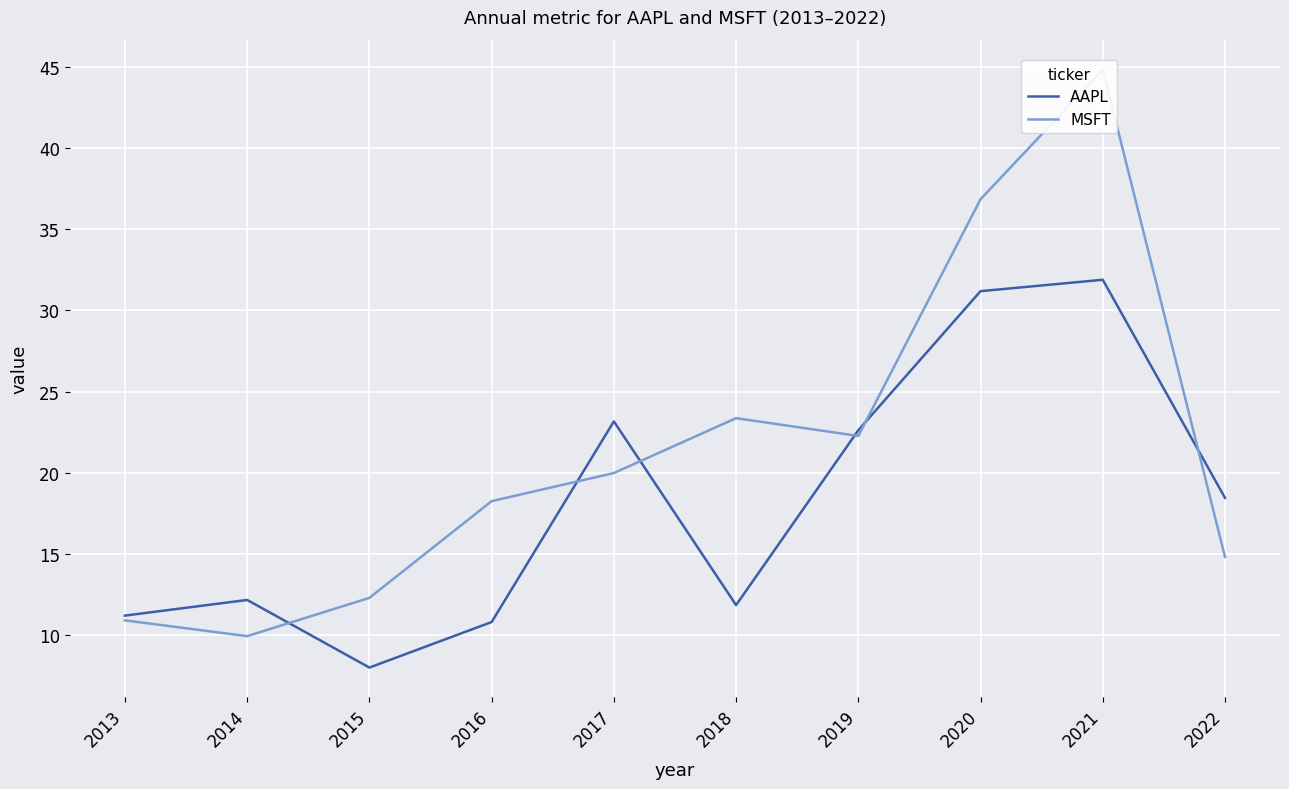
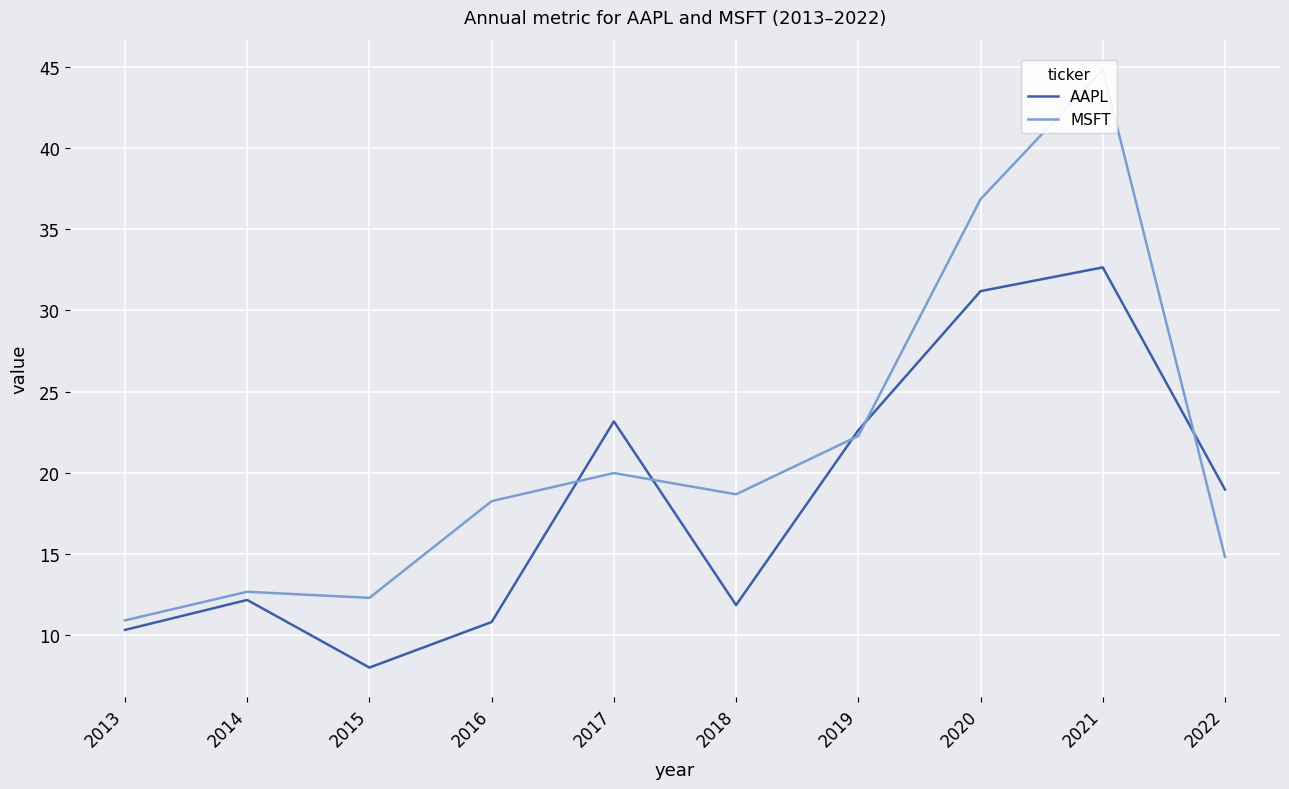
AAPL, 2013: 11.2 -> 10.3
MSFT, 2014: 9.9 -> 12.6
MSFT, 2018: 23.4 -> 18.7
AAPL, 2021: 31.9 -> 32.7
AAPL, 2022: 18.4 -> 19.0
